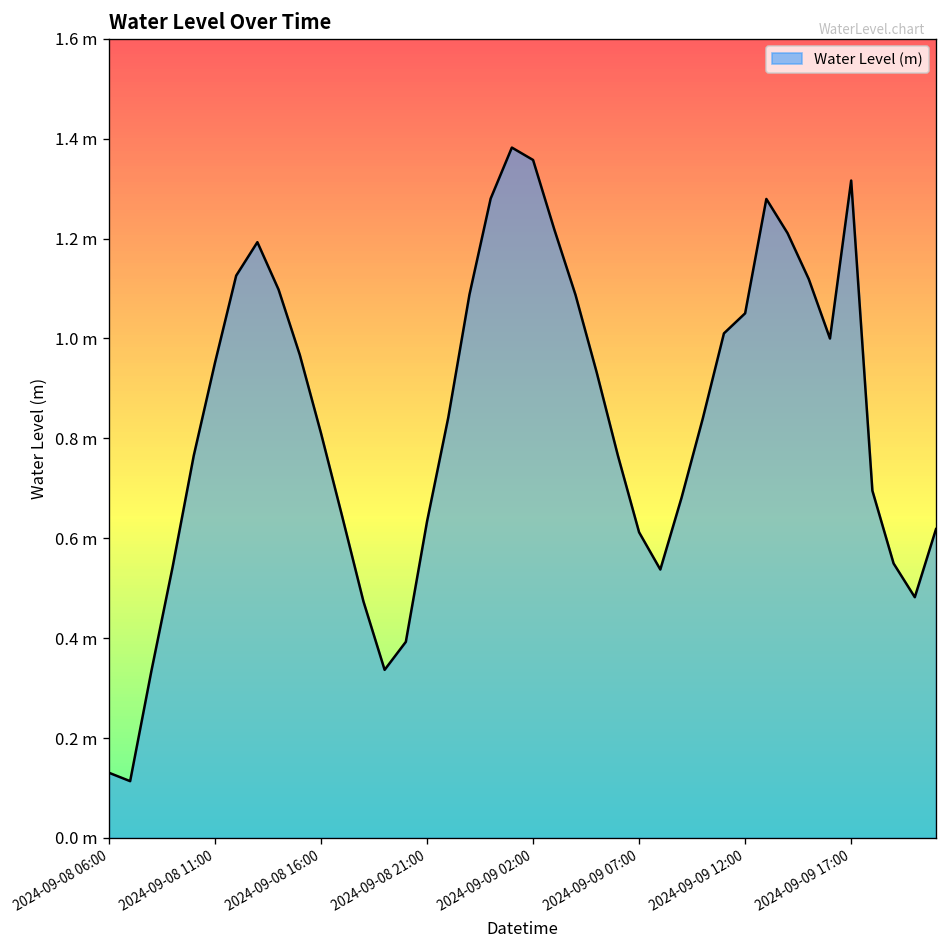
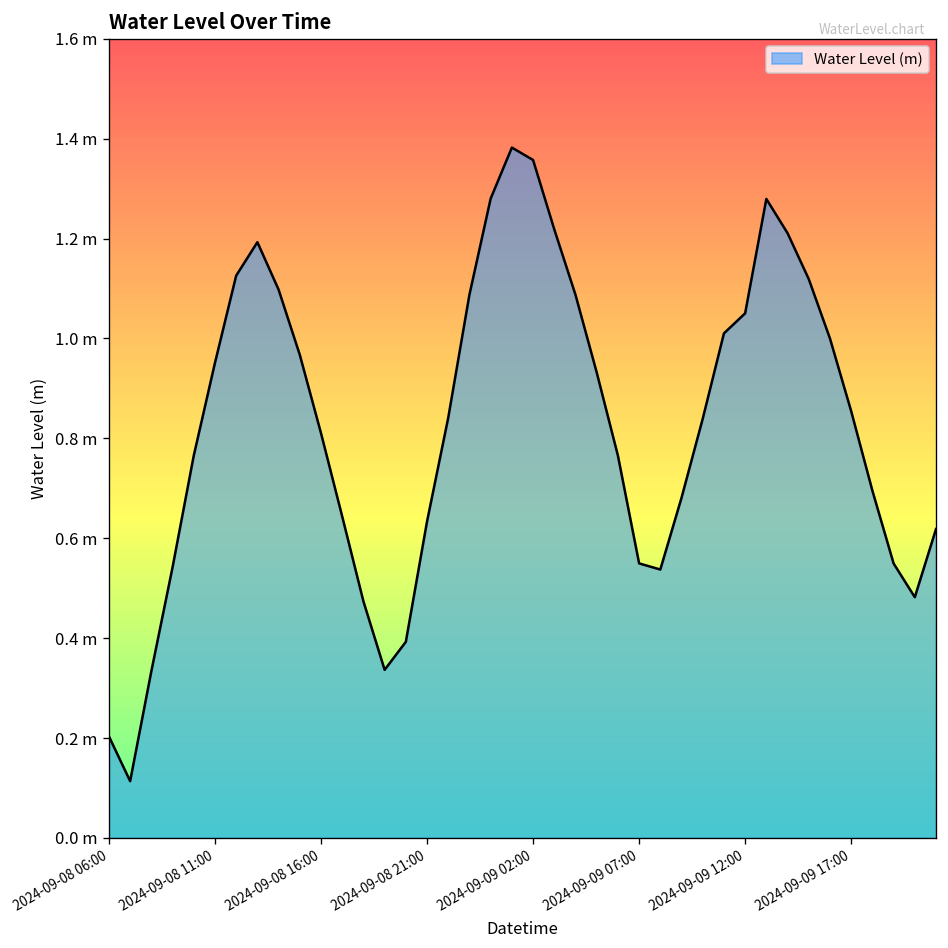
2024-09-08 06:00: 0.13 m -> 0.20 m
2024-09-09 07:00: 0.61 m -> 0.55 m
2024-09-09 17:00: 1.32 m -> 0.85 m
